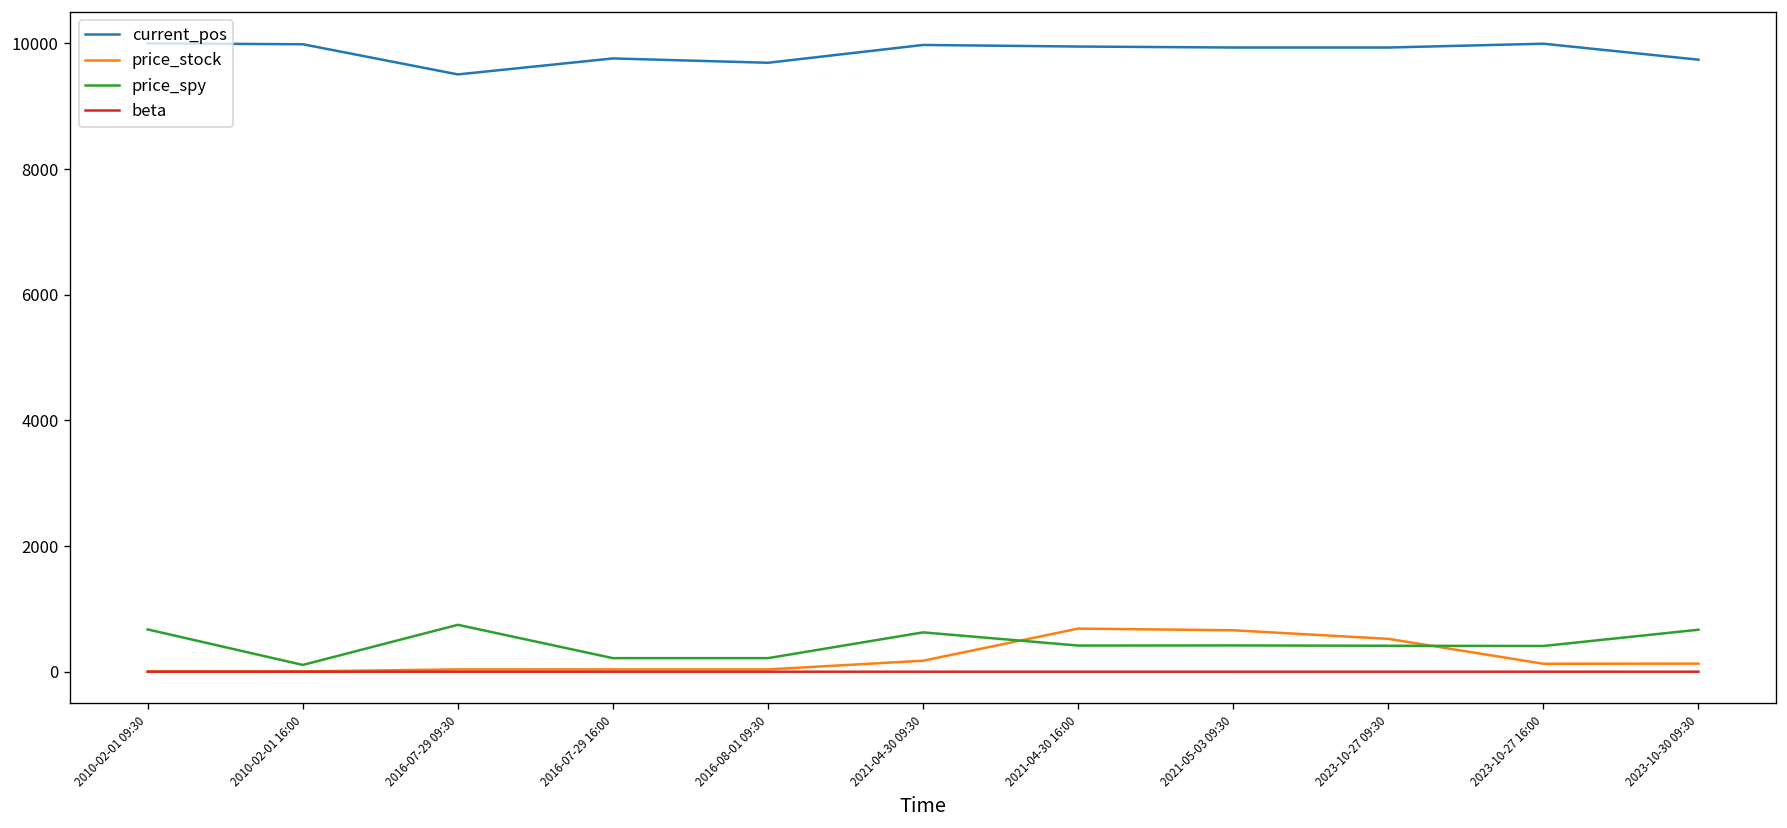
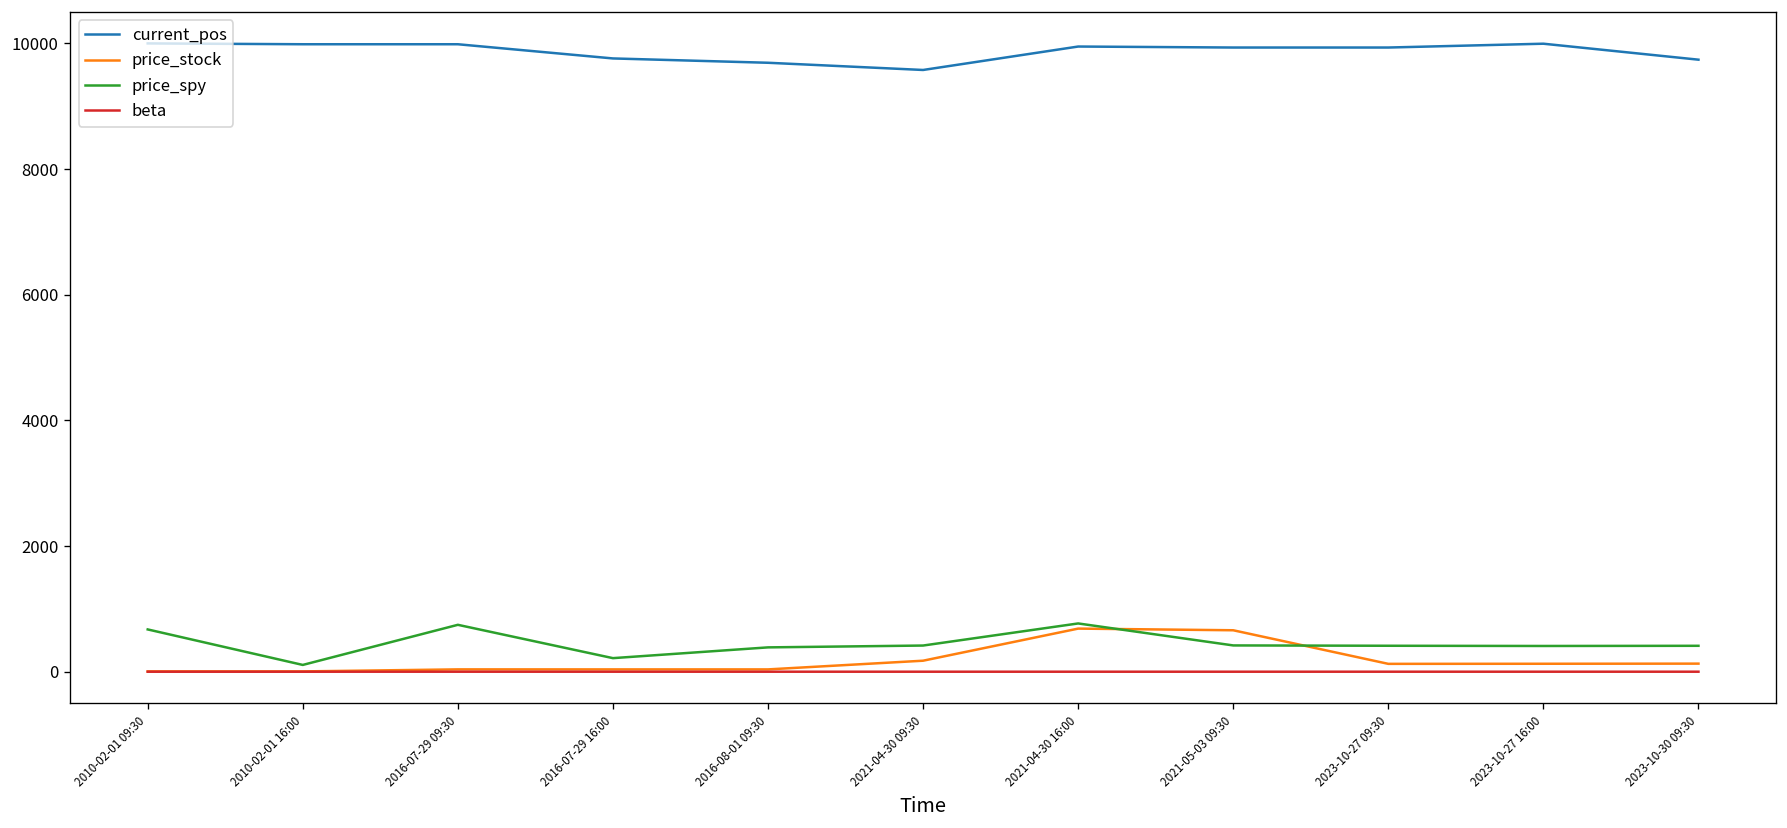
current_pos, 2016-07-29 09:30: 9500 -> 10000
price_spy, 2016-08-01 09:30: 200 -> 400
current_pos, 2021-04-30 09:30: 10000 -> 9600
price_spy, 2021-04-30 09:30: 600 -> 400
price_spy, 2021-04-30 16:00: 400 -> 800
price_stock, 2023-10-27 09:30: 500 -> 100
price_spy, 2023-10-30 09:30: 700 -> 400
